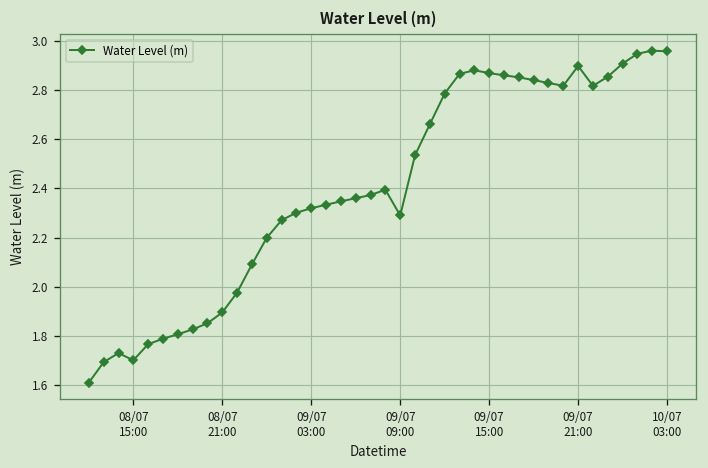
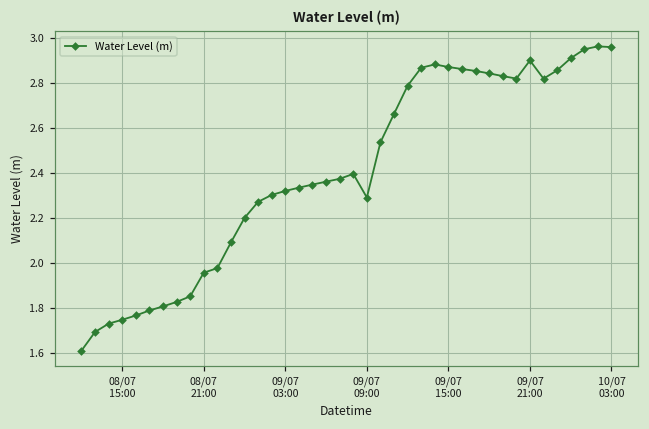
08/07 15:00: 1.70 -> 1.75
08/07 21:00: 1.89 -> 1.96
